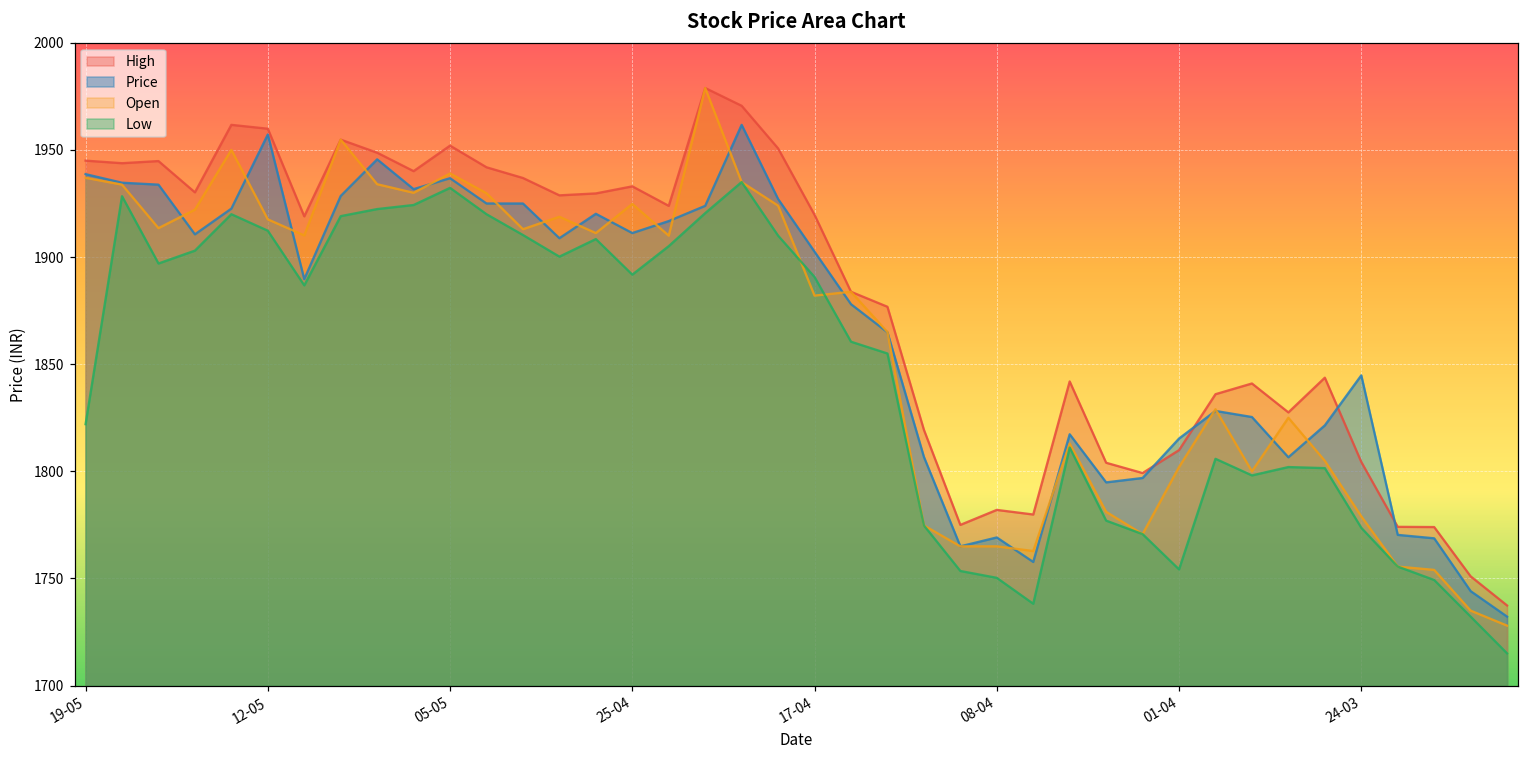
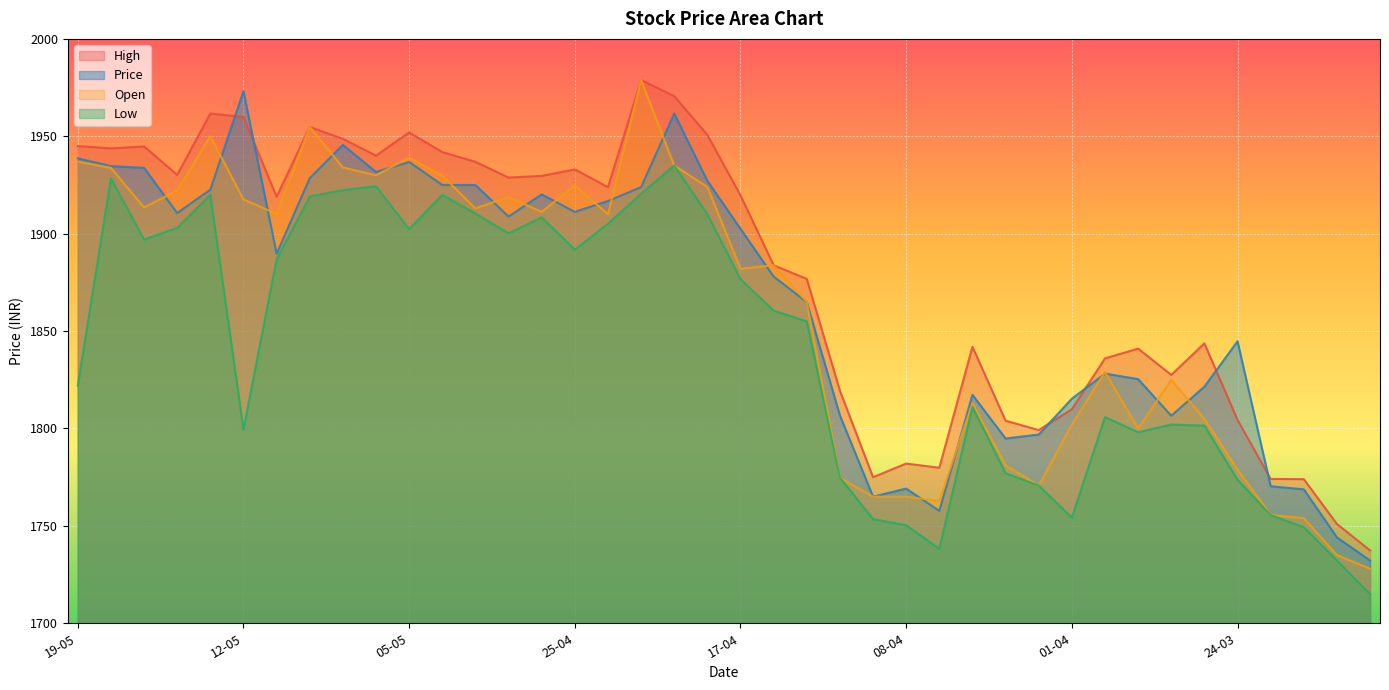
Price, 12-05: 1957 -> 1973
Low, 12-05: 1912 -> 1800
Low, 05-05: 1932 -> 1902
Low, 17-04: 1891 -> 1877
